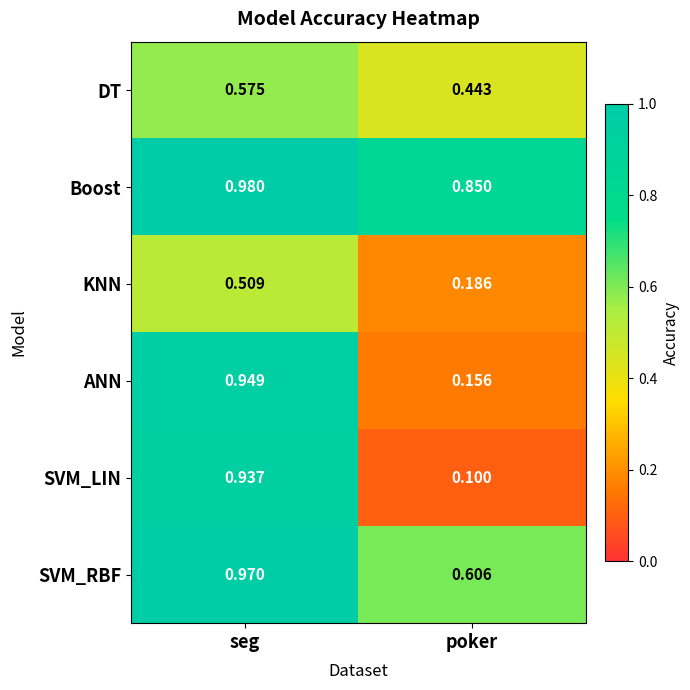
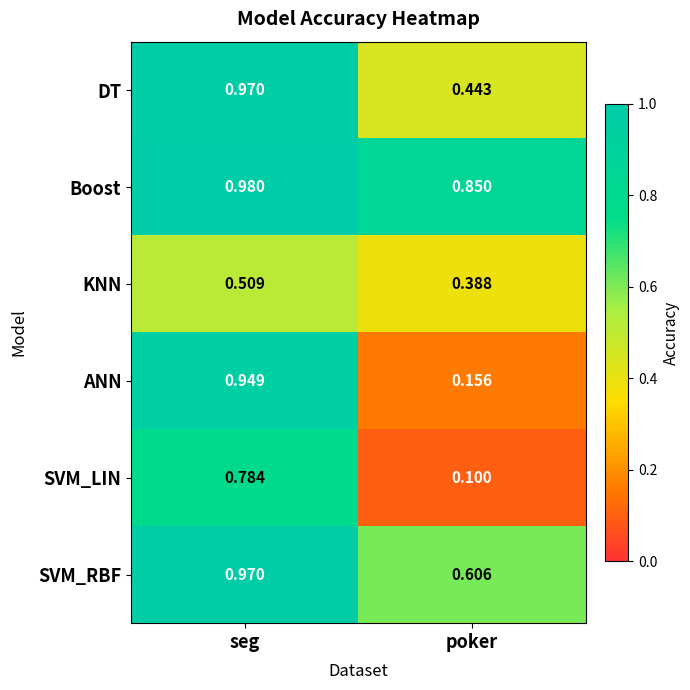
DT, seg: 0.575 -> 0.970
KNN, poker: 0.186 -> 0.388
SVM_LIN, seg: 0.937 -> 0.784
